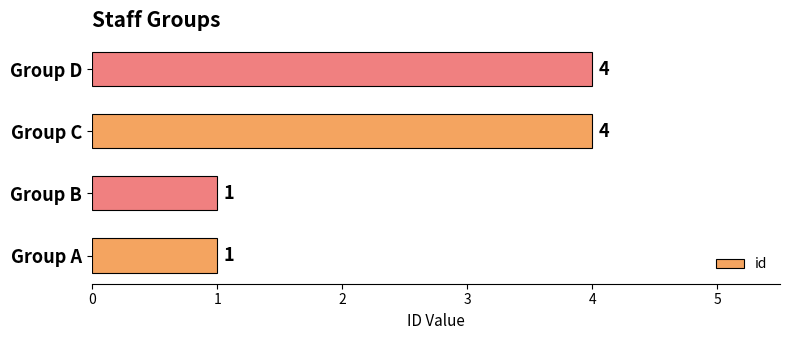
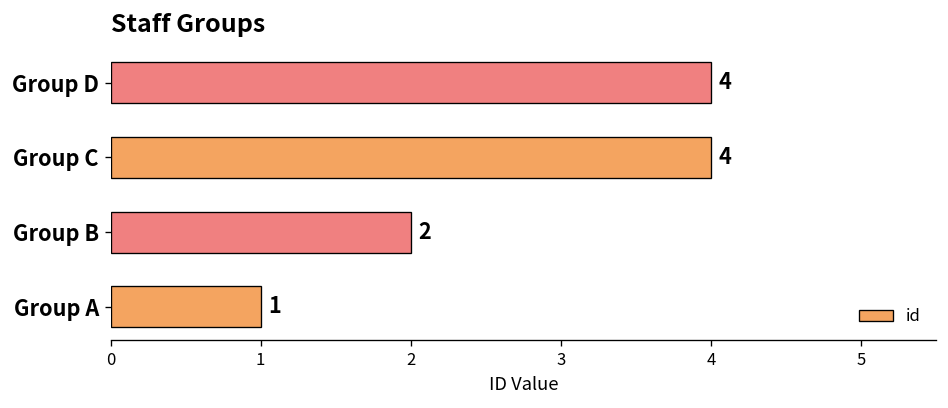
Group B: 1 -> 2
